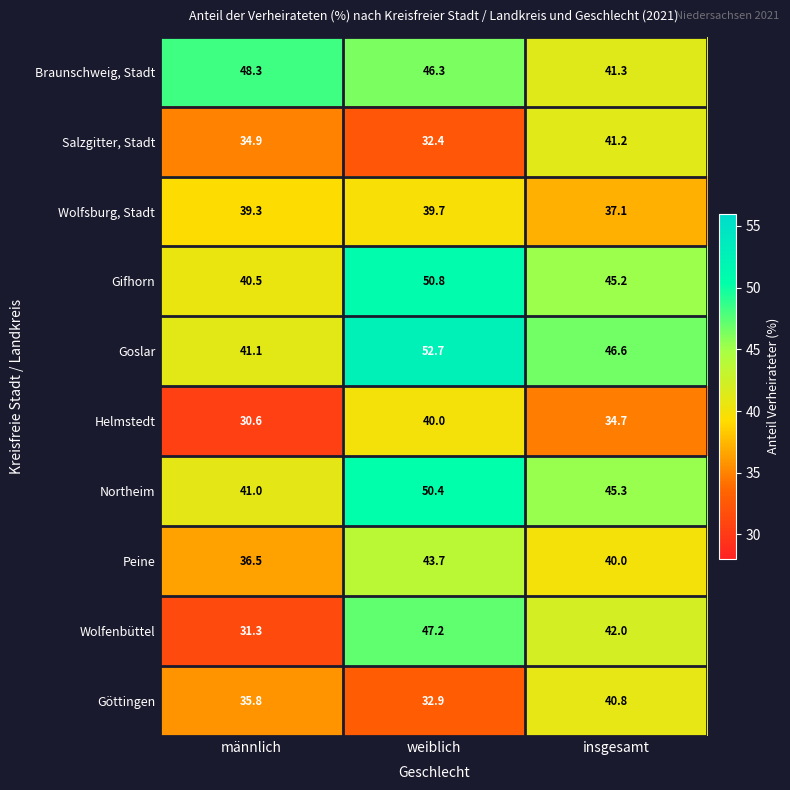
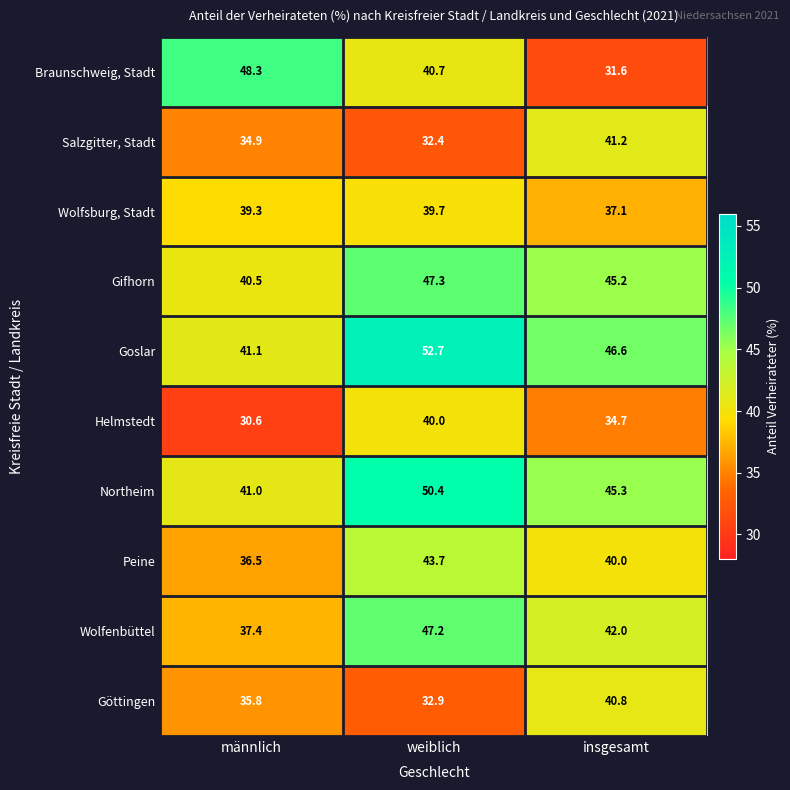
Braunschweig, Stadt, weiblich: 46.3 -> 40.7
Braunschweig, Stadt, insgesamt: 41.3 -> 31.6
Gifhorn, weiblich: 50.8 -> 47.3
Wolfenbüttel, männlich: 31.3 -> 37.4
